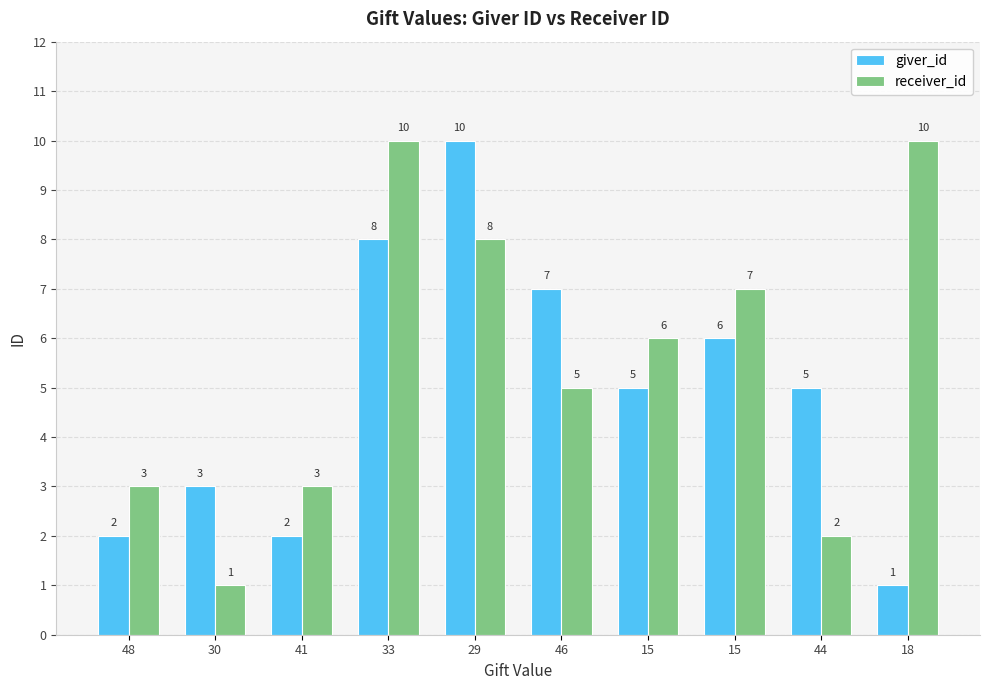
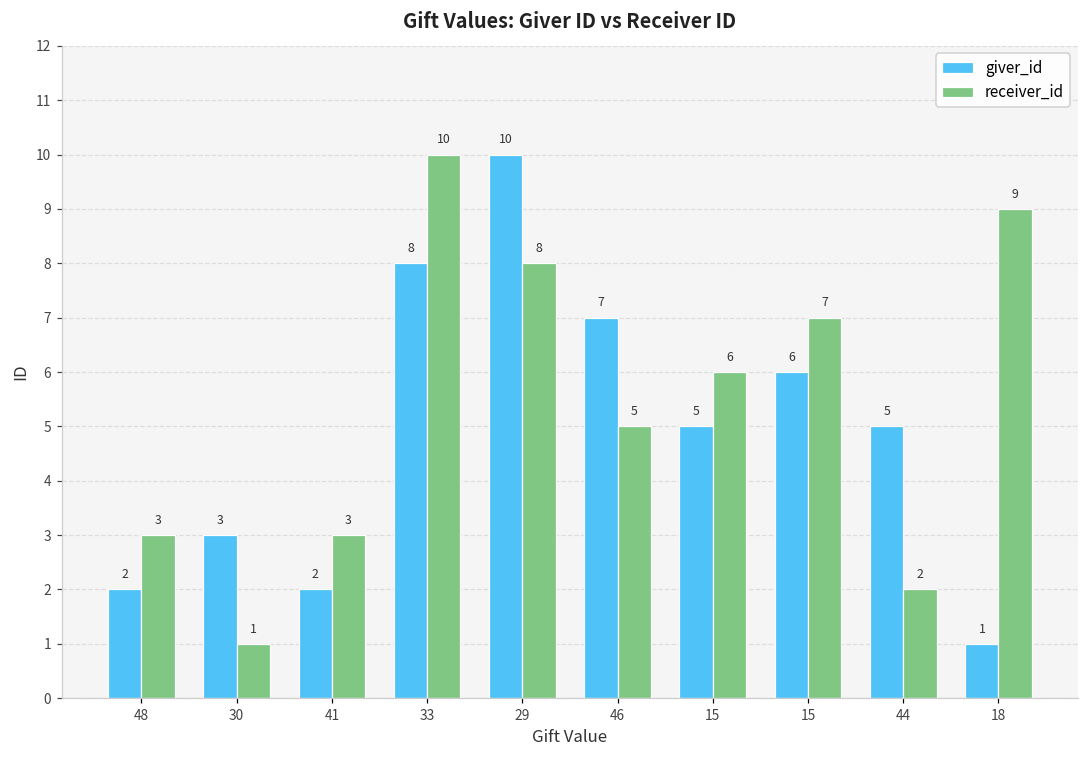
receiver_id, 18: 10 -> 9
